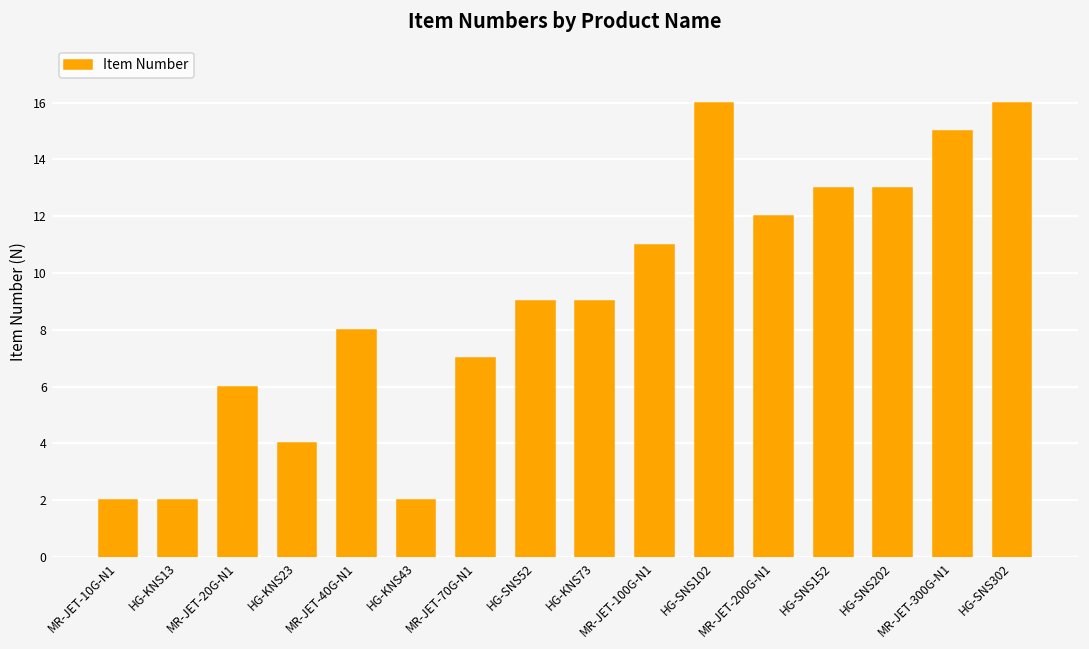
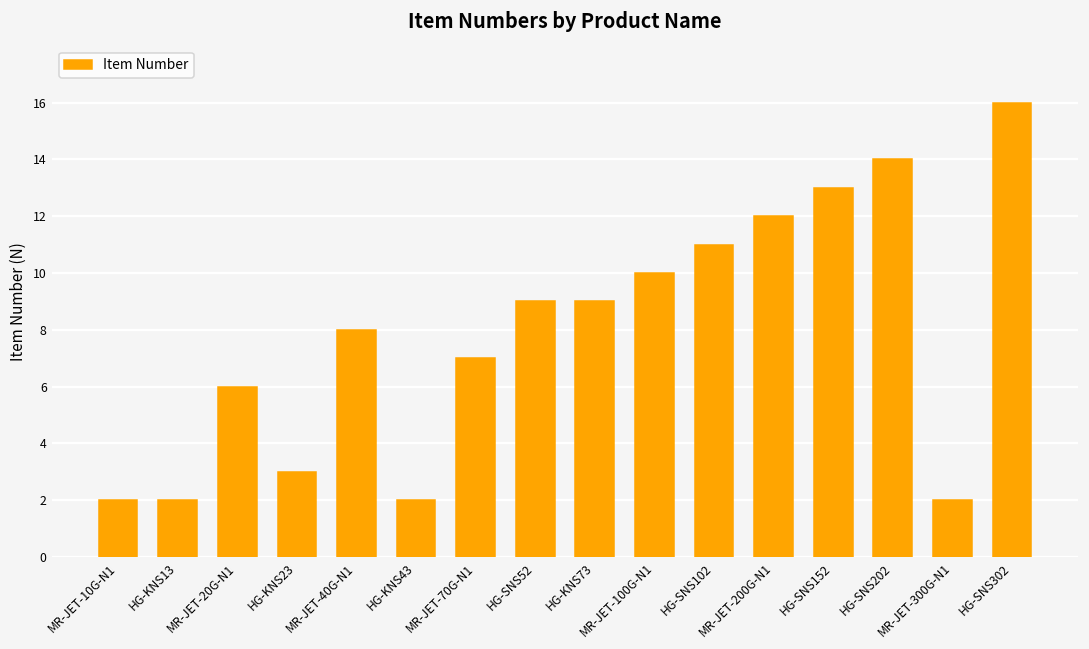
HG-KNS23: 4 -> 3
MR-JET-100G-N1: 11 -> 10
HG-SNS102: 16 -> 11
HG-SNS202: 13 -> 14
MR-JET-300G-N1: 15 -> 2
